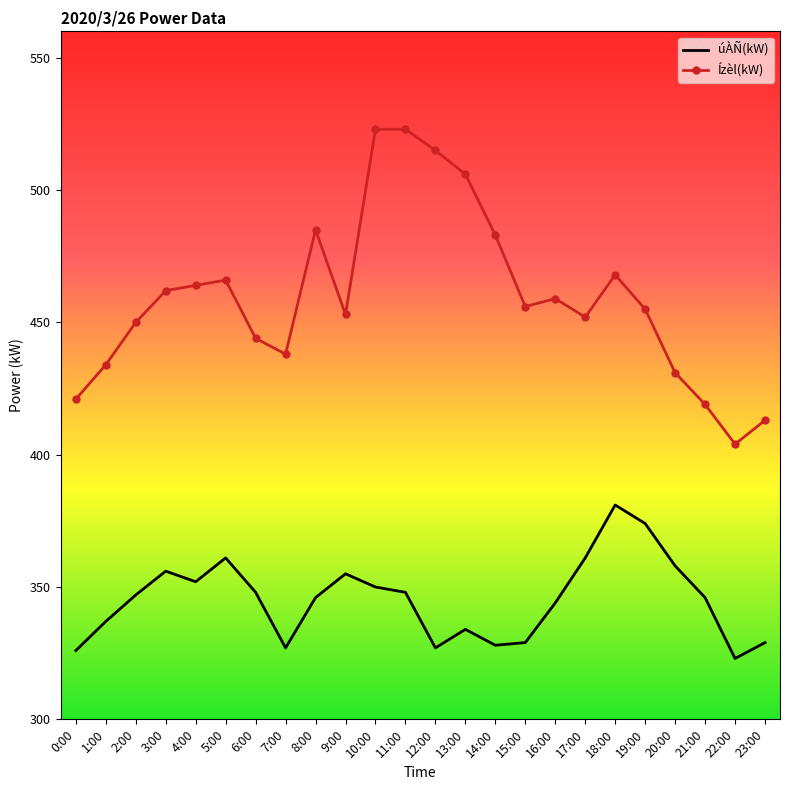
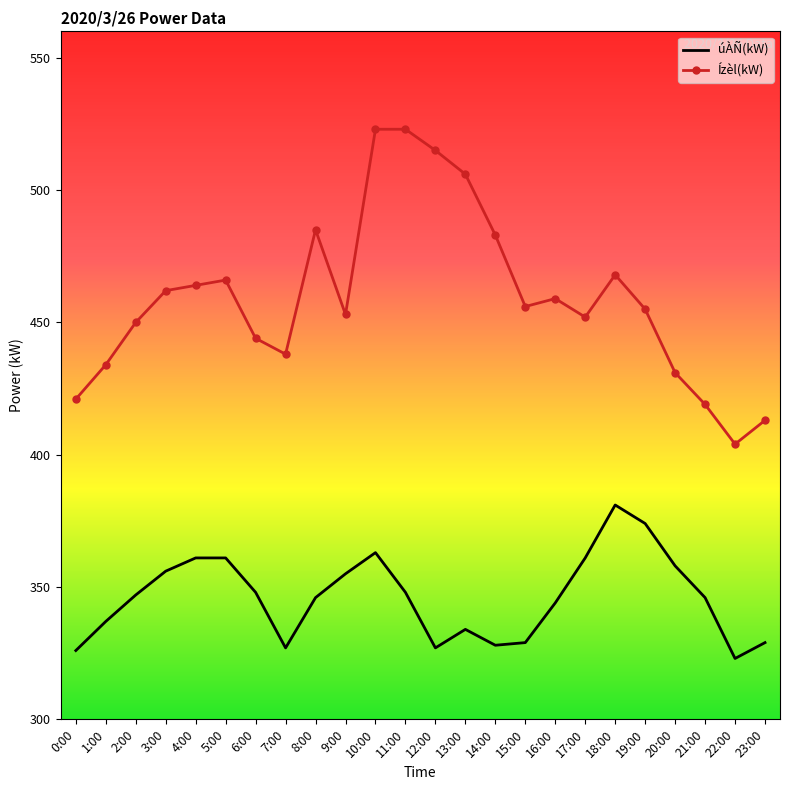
úÀÑ(kW), 4:00: 352 -> 361
úÀÑ(kW), 10:00: 350 -> 363
